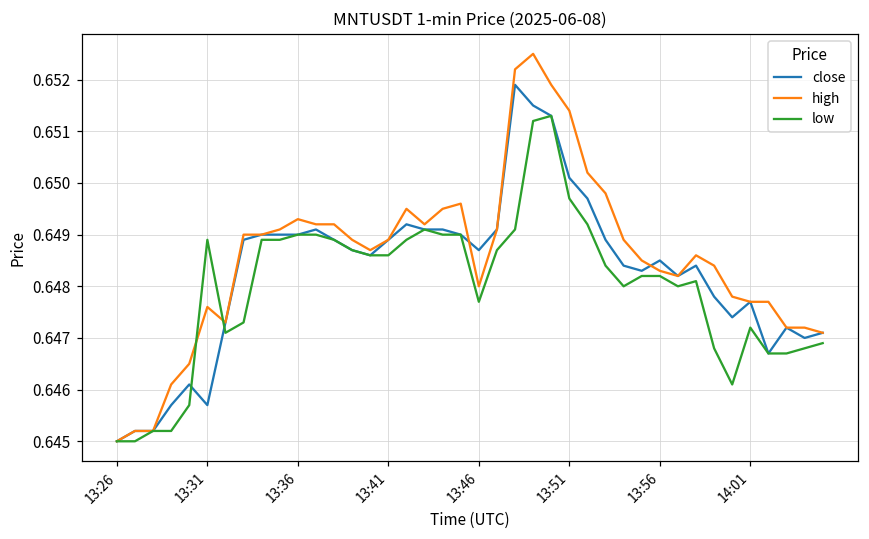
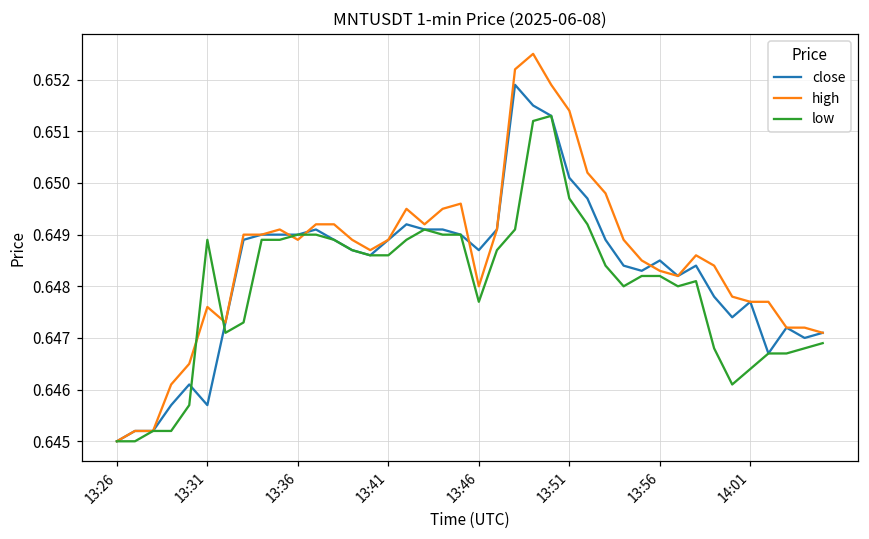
high, 13:36: 0.6493 -> 0.6489
low, 14:01: 0.6472 -> 0.6464
